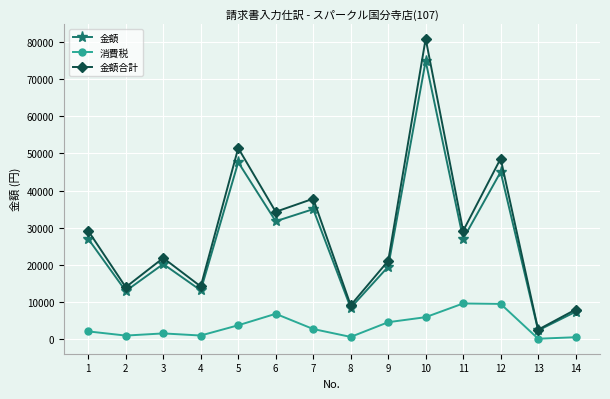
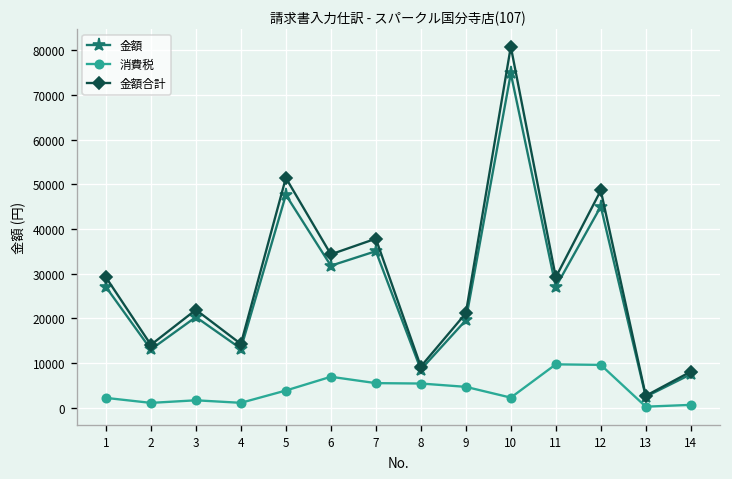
消費税, 7: 3000 -> 5000
消費税, 8: 1000 -> 5000
消費税, 10: 6000 -> 2000
